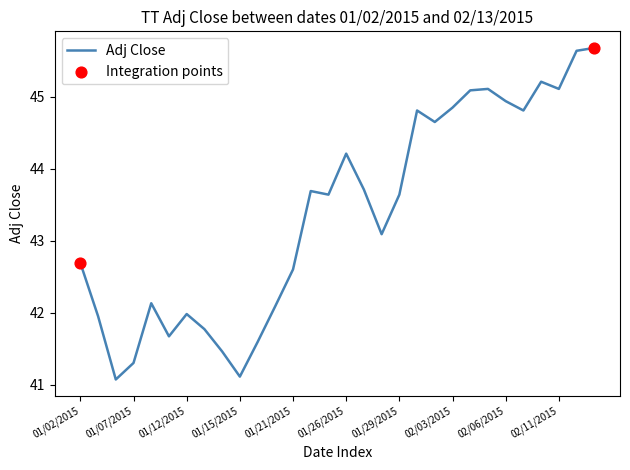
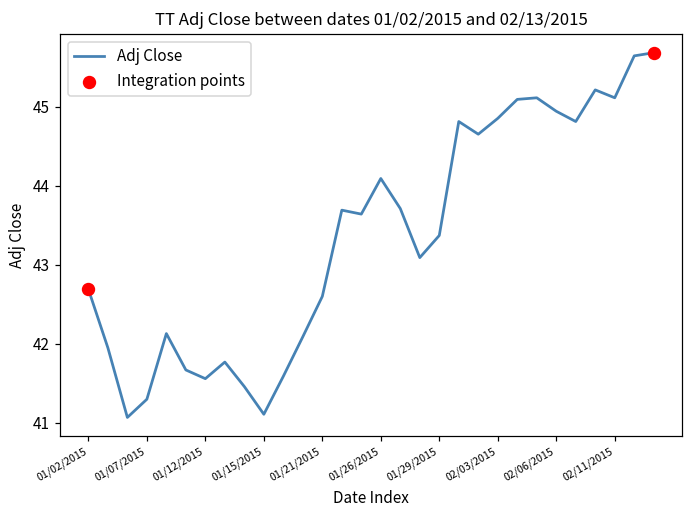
Adj Close, 01/12/2015: 42.0 -> 41.6
Adj Close, 01/26/2015: 44.2 -> 44.1
Adj Close, 01/29/2015: 43.6 -> 43.4
